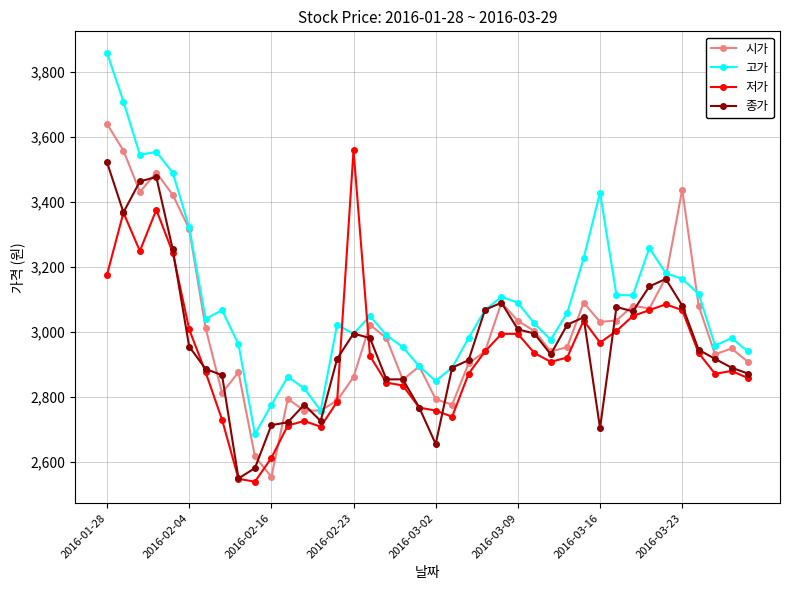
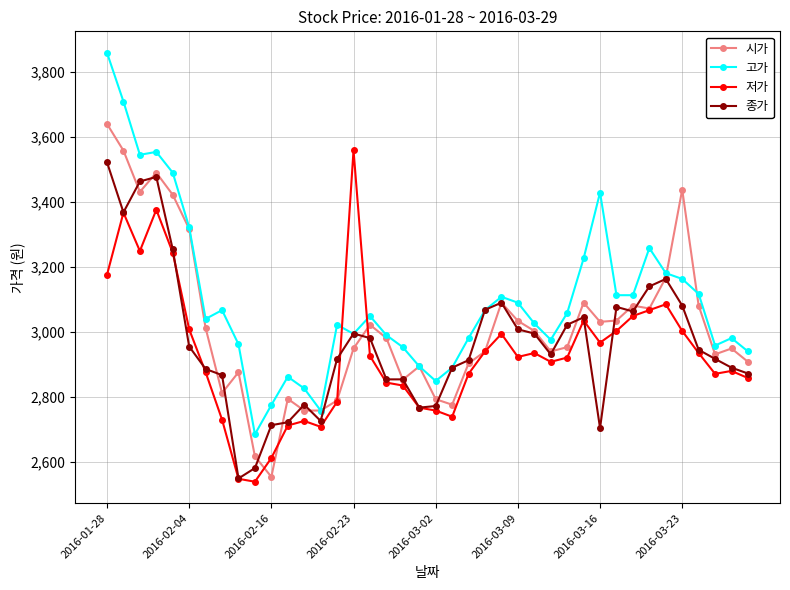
시가, 2016-02-23: 2,860 -> 2,950
종가, 2016-03-02: 2,650 -> 2,770
저가, 2016-03-09: 2,990 -> 2,920
저가, 2016-03-23: 3,070 -> 3,000
